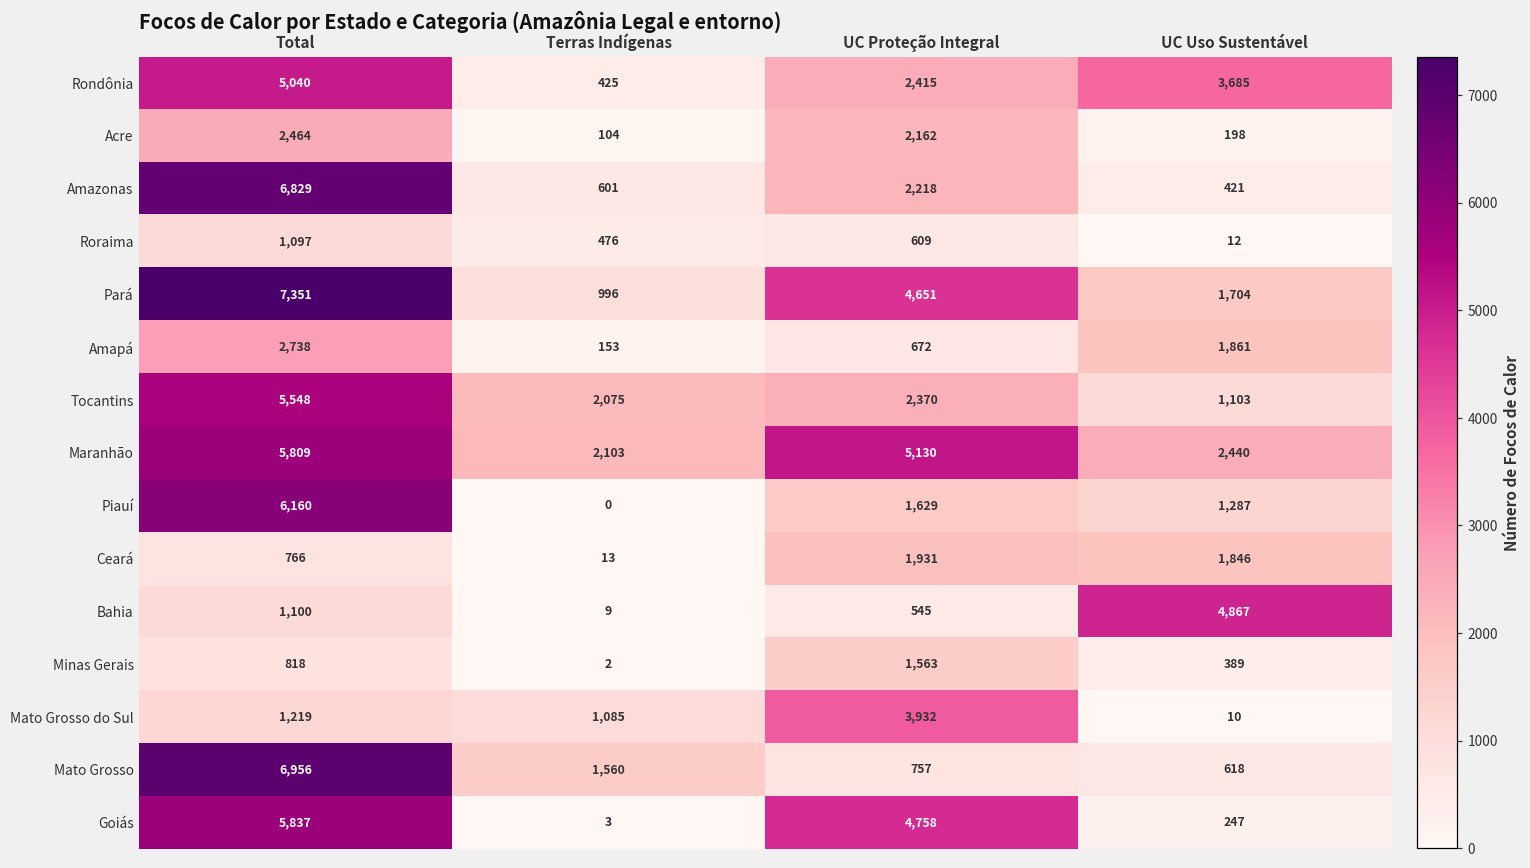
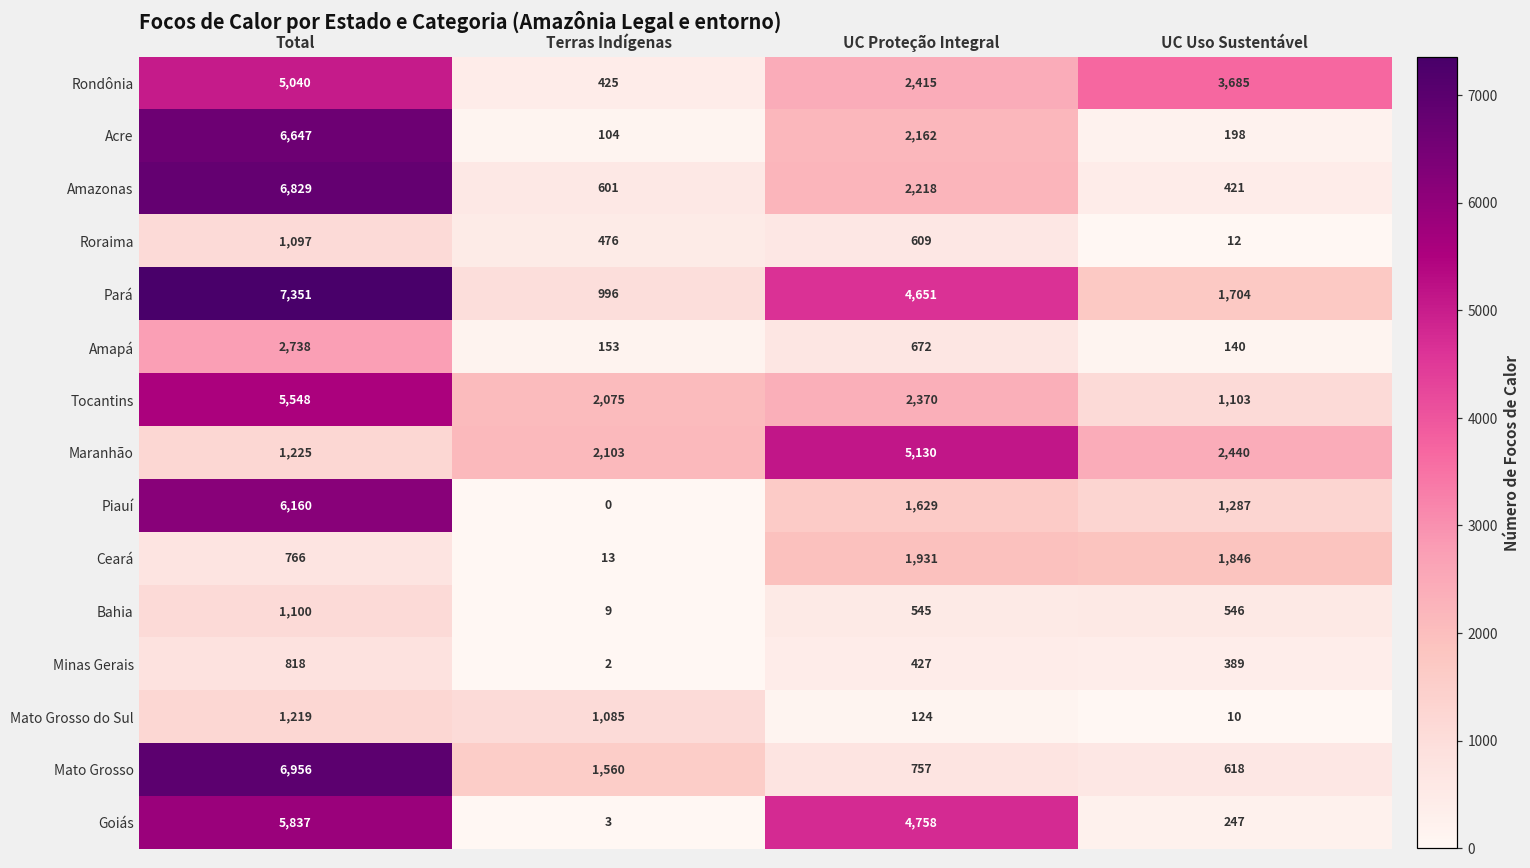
Acre, Total: 2,464 -> 6,647
Amapá, UC Uso Sustentável: 1,861 -> 140
Maranhão, Total: 5,809 -> 1,225
Bahia, UC Uso Sustentável: 4,867 -> 546
Minas Gerais, UC Proteção Integral: 1,563 -> 427
Mato Grosso do Sul, UC Proteção Integral: 3,932 -> 124
